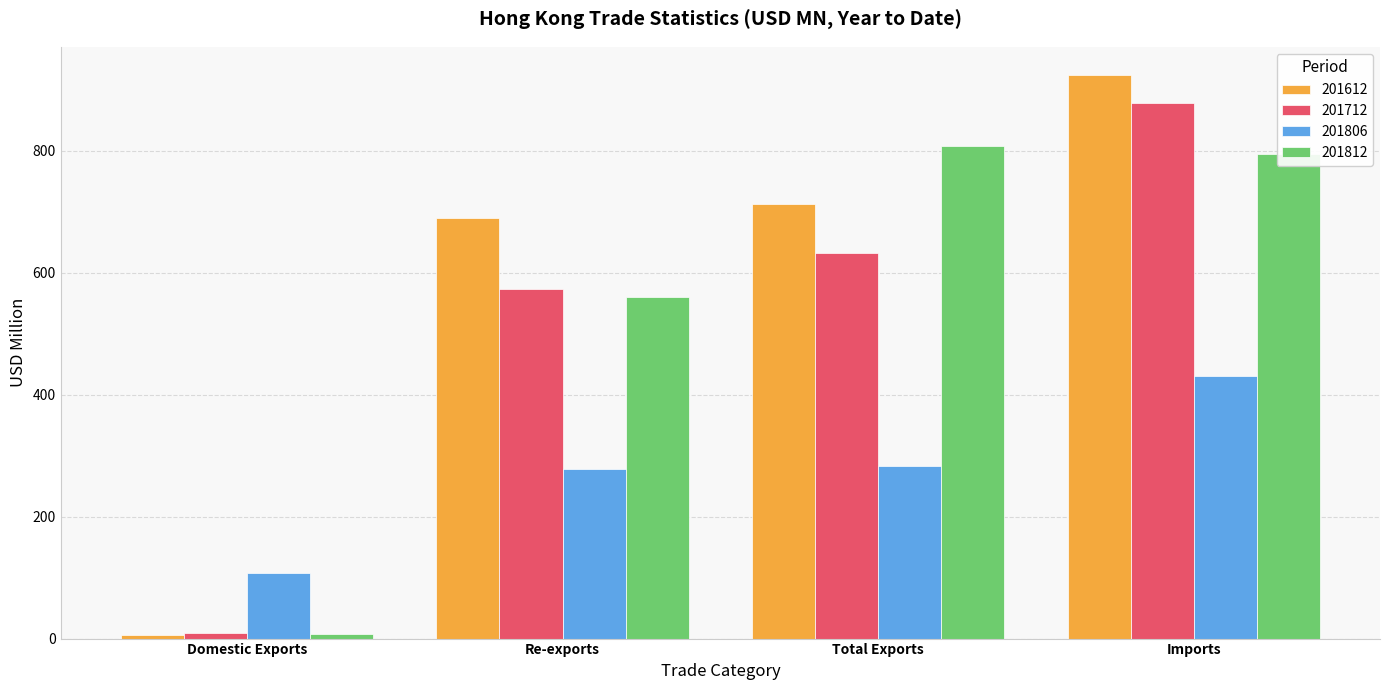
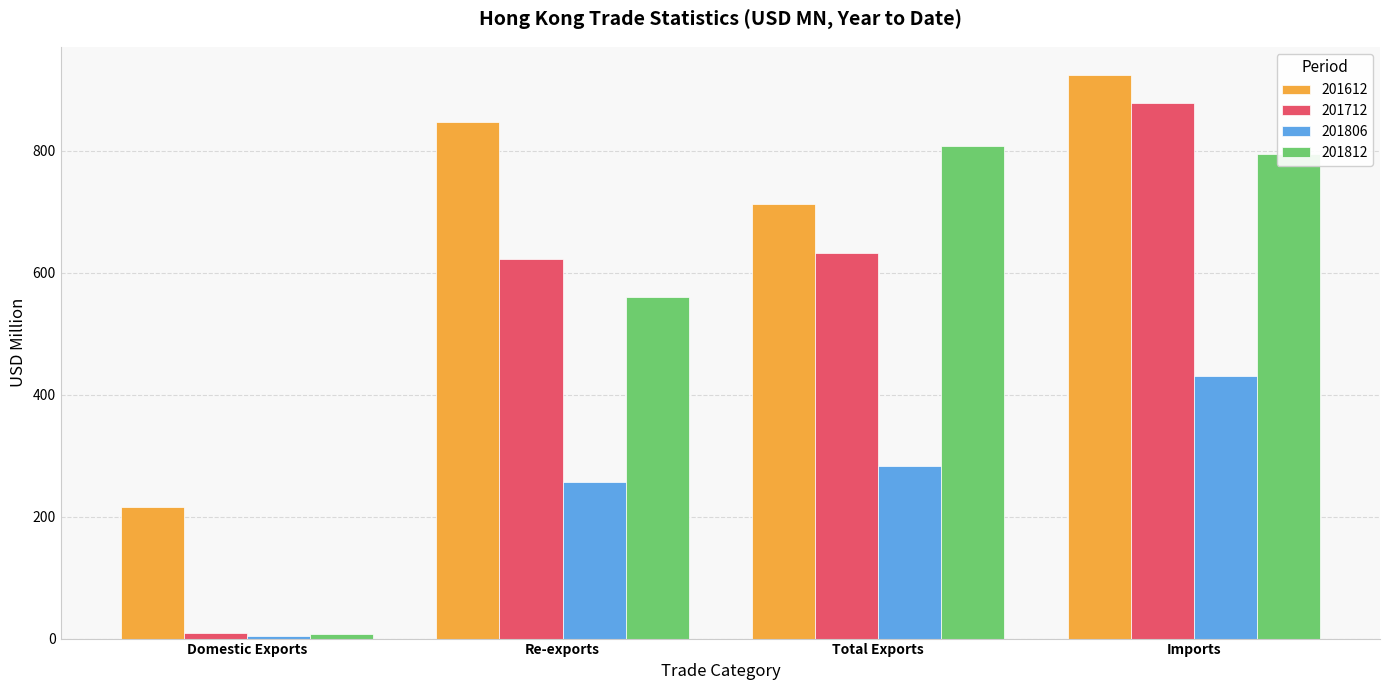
201612, Domestic Exports: 10 -> 220
201806, Domestic Exports: 110 -> 0
201612, Re-exports: 690 -> 850
201712, Re-exports: 570 -> 620
201806, Re-exports: 280 -> 260
